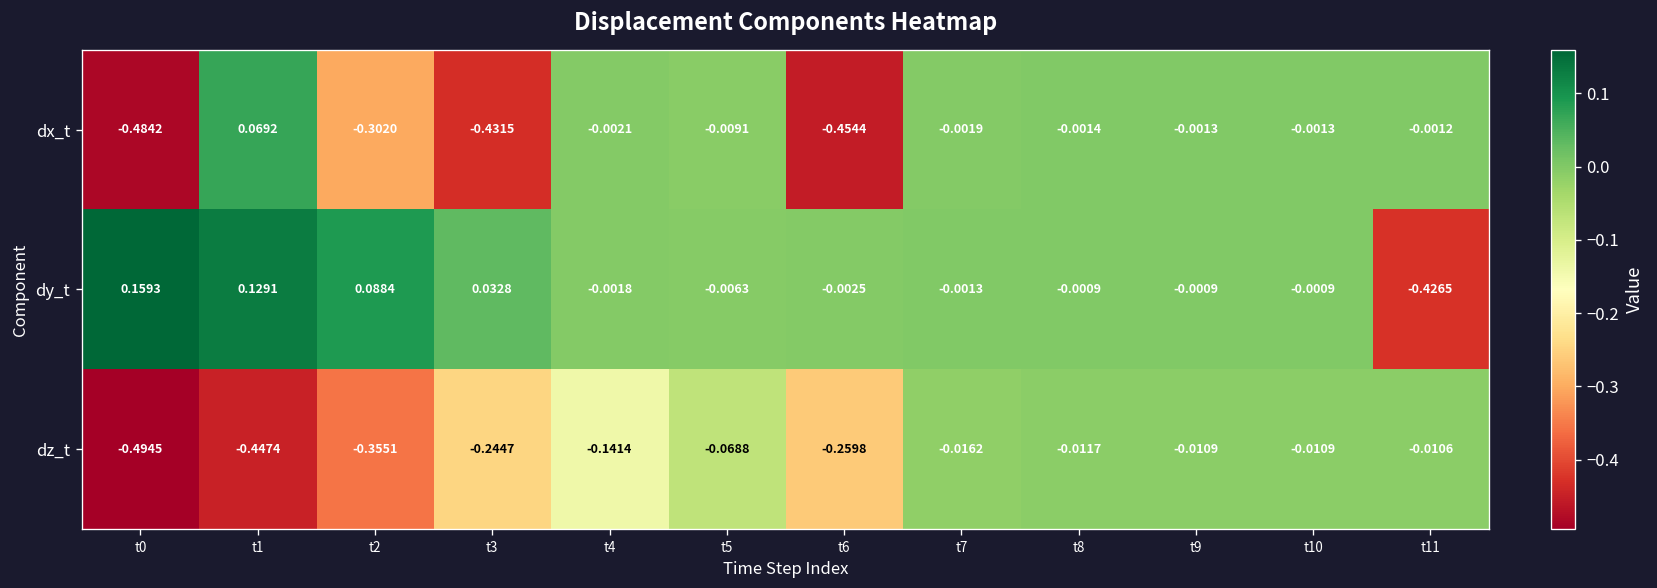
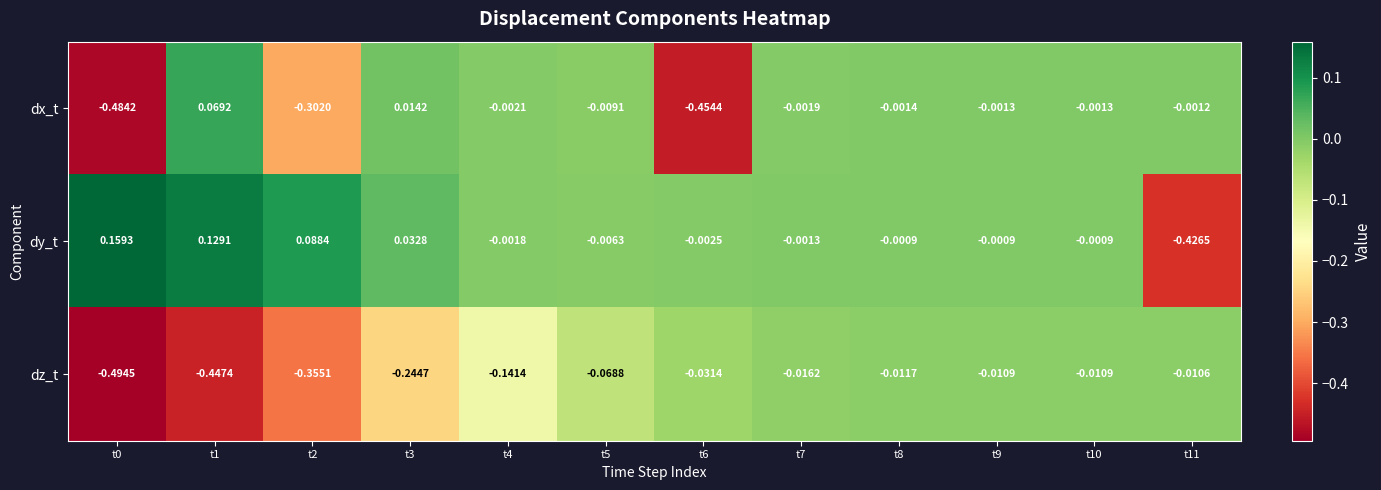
dx_t, t3: -0.4315 -> 0.0142
dz_t, t6: -0.2598 -> -0.0314
